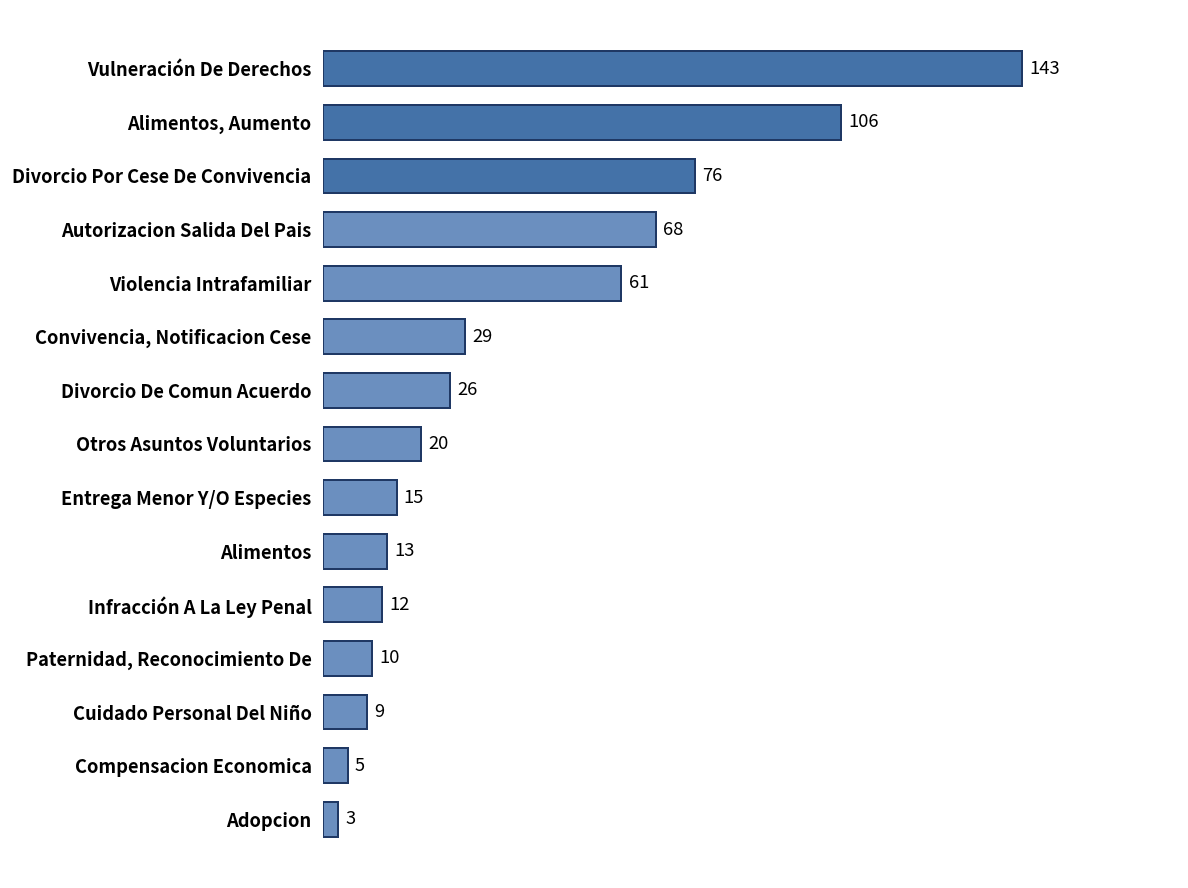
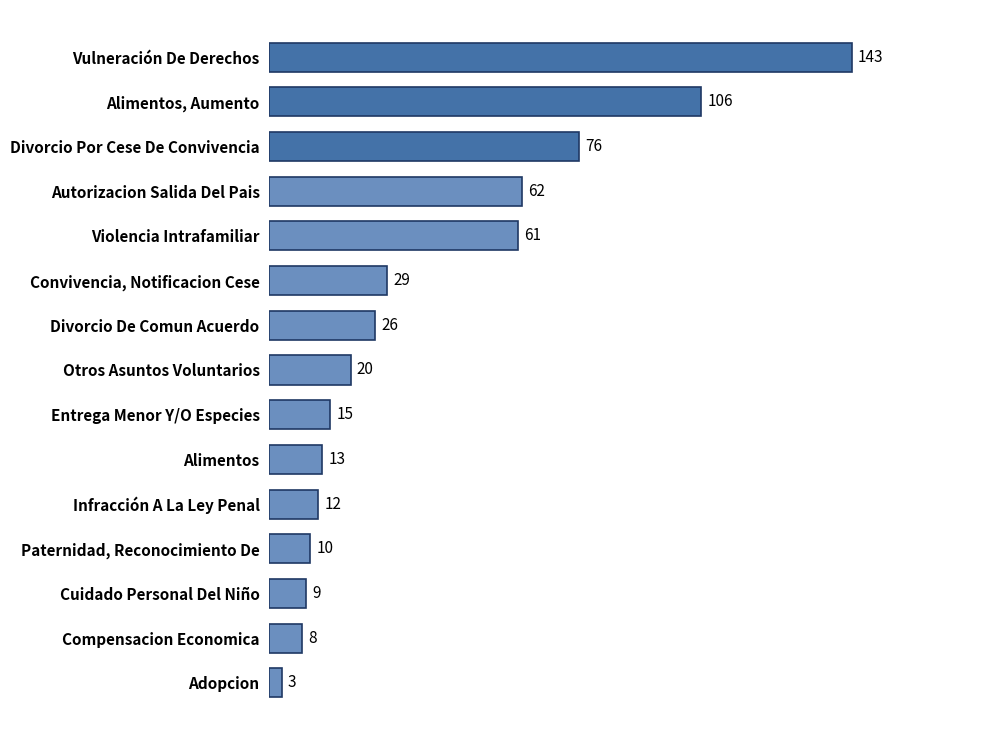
Autorizacion Salida Del Pais: 68 -> 62
Compensacion Economica: 5 -> 8
